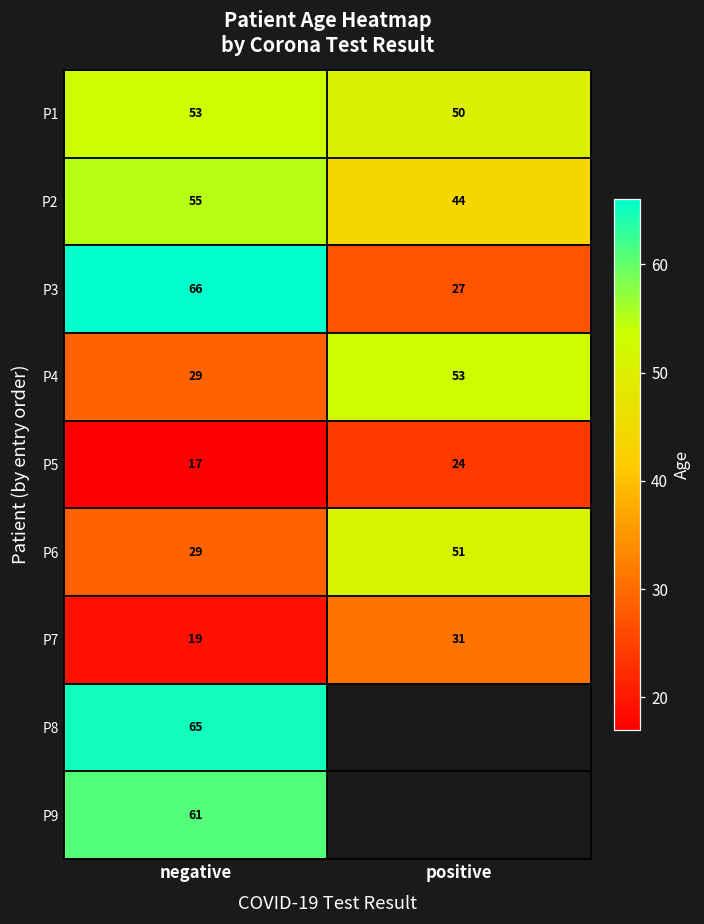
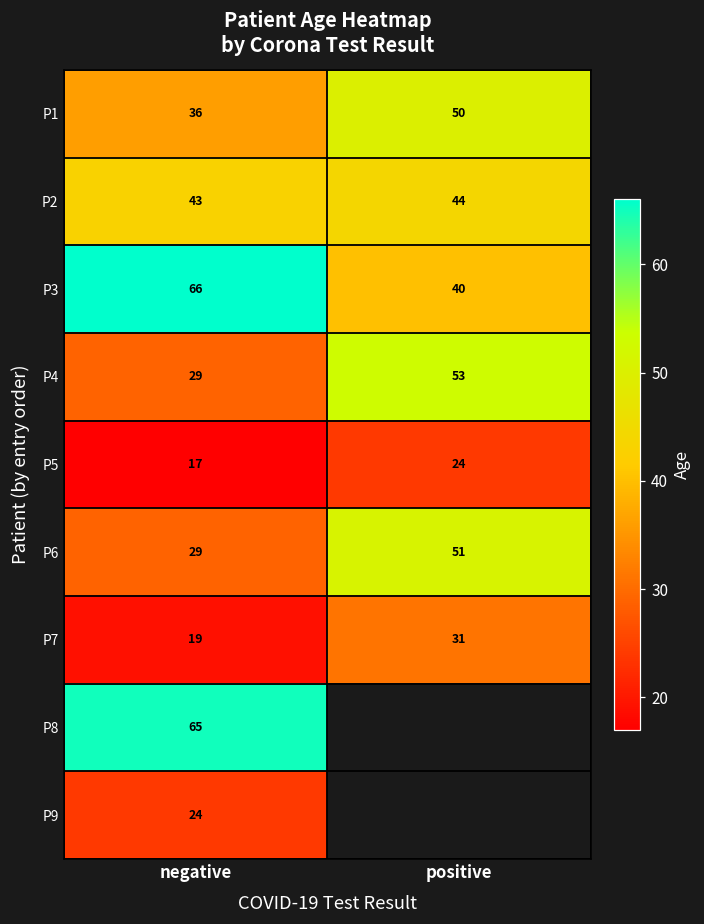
P1, negative: 53 -> 36
P2, negative: 55 -> 43
P3, positive: 27 -> 40
P9, negative: 61 -> 24
